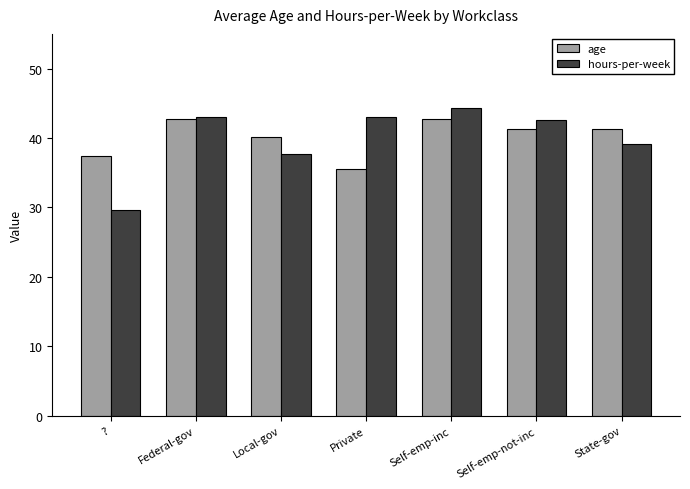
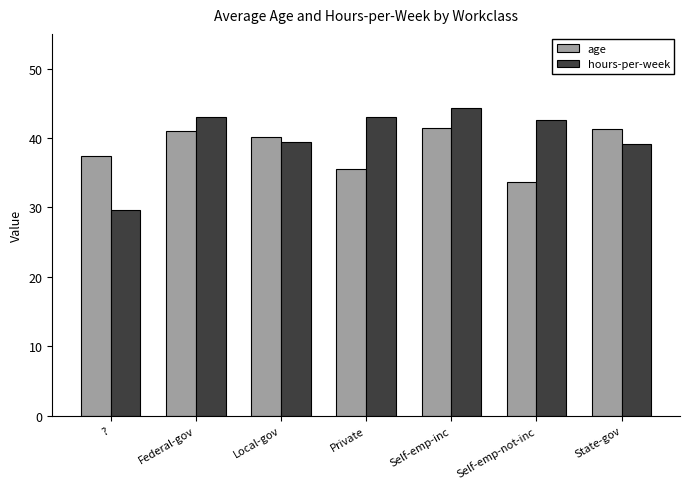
age, Federal-gov: 43 -> 41
hours-per-week, Local-gov: 38 -> 39
age, Self-emp-inc: 43 -> 41
age, Self-emp-not-inc: 41 -> 34
